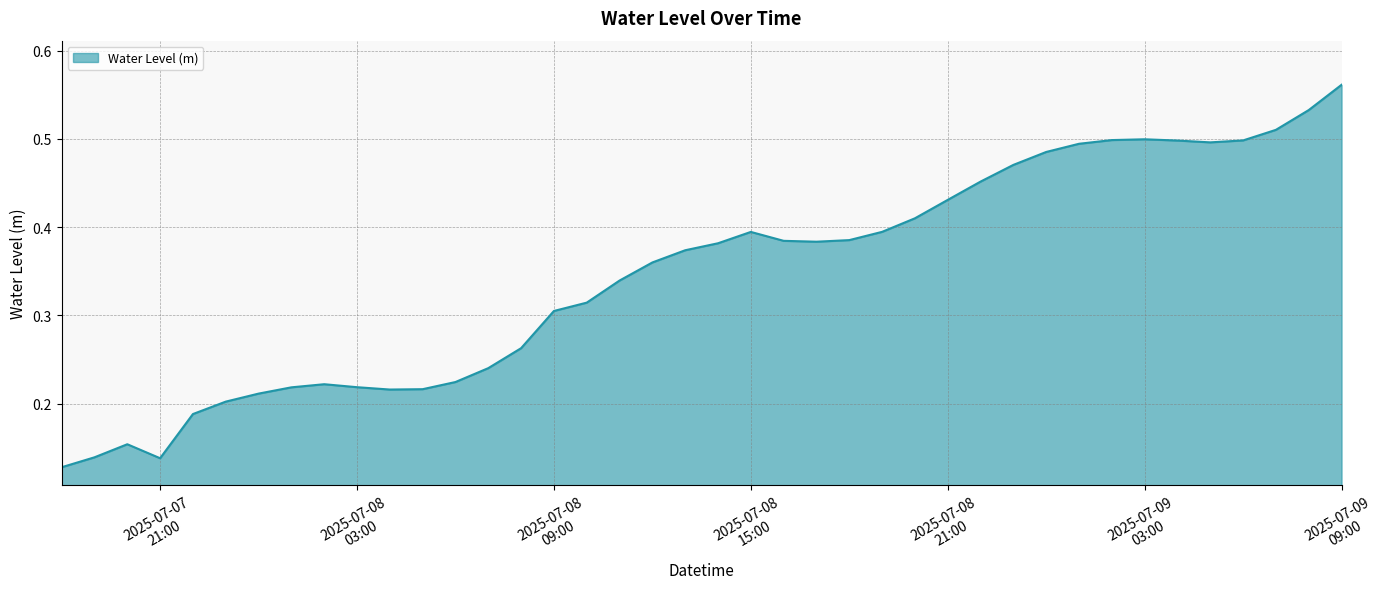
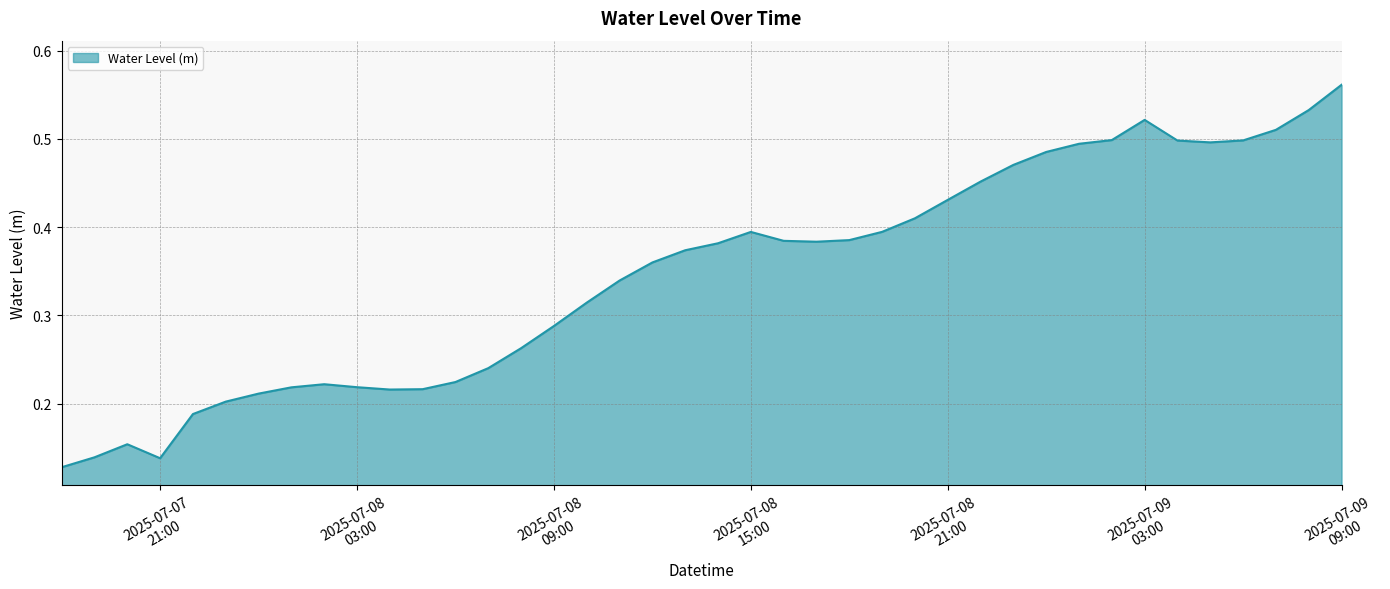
2025-07-08 09:00: 0.30 -> 0.29
2025-07-09 03:00: 0.50 -> 0.52
